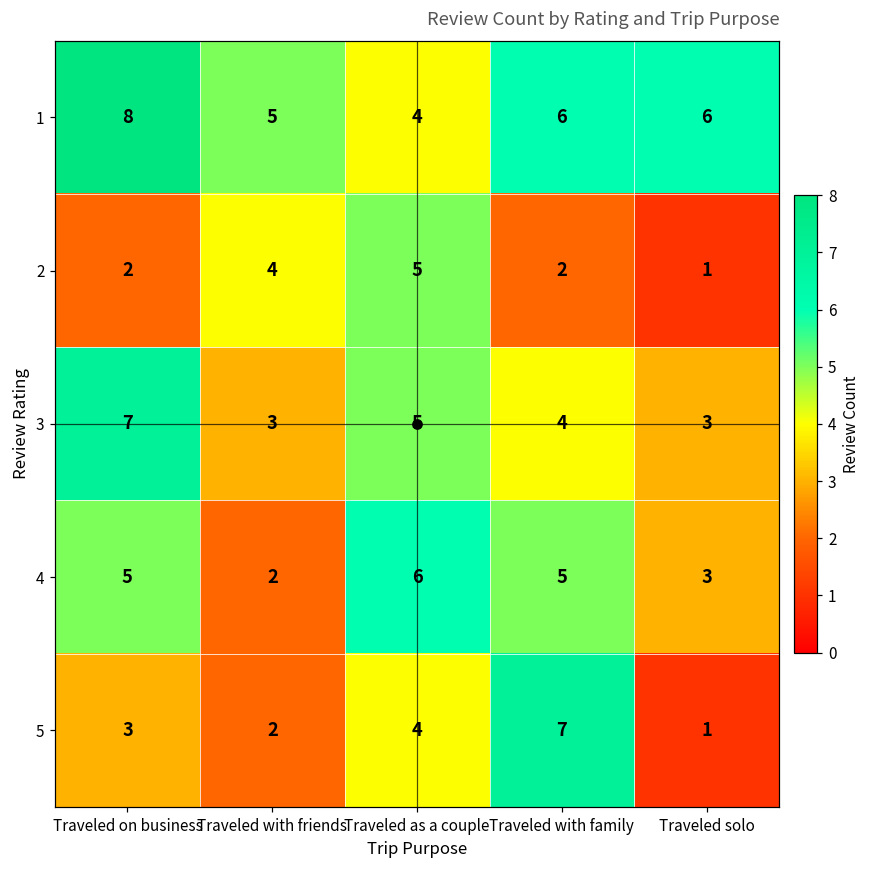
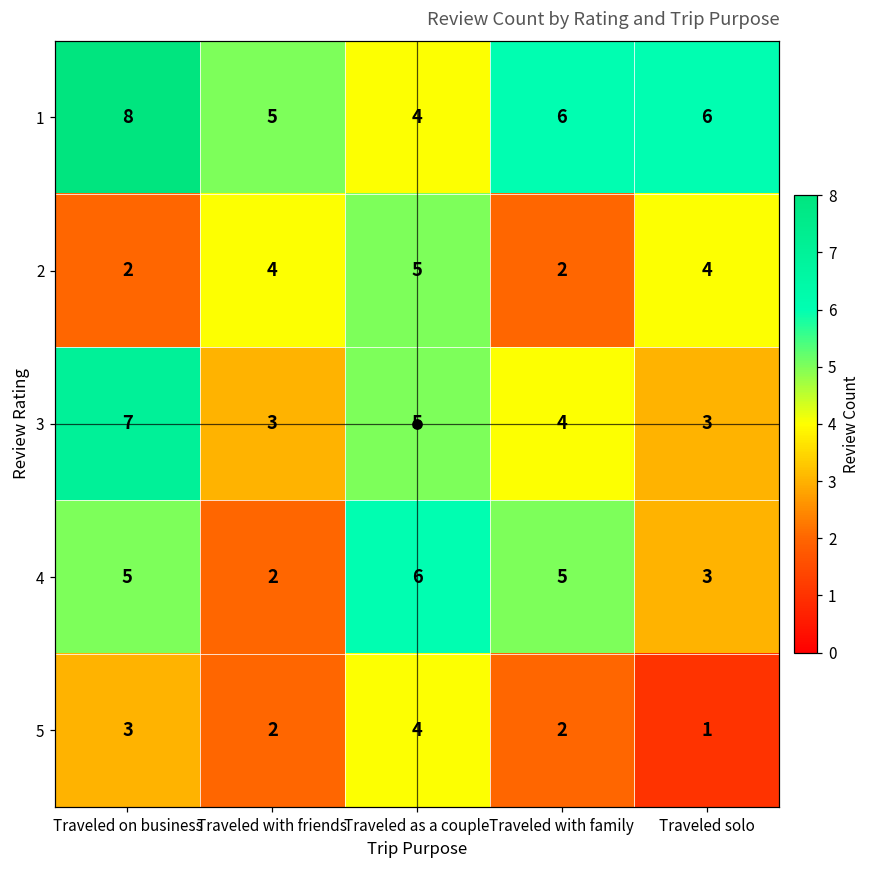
2, Traveled solo: 1 -> 4
5, Traveled with family: 7 -> 2
